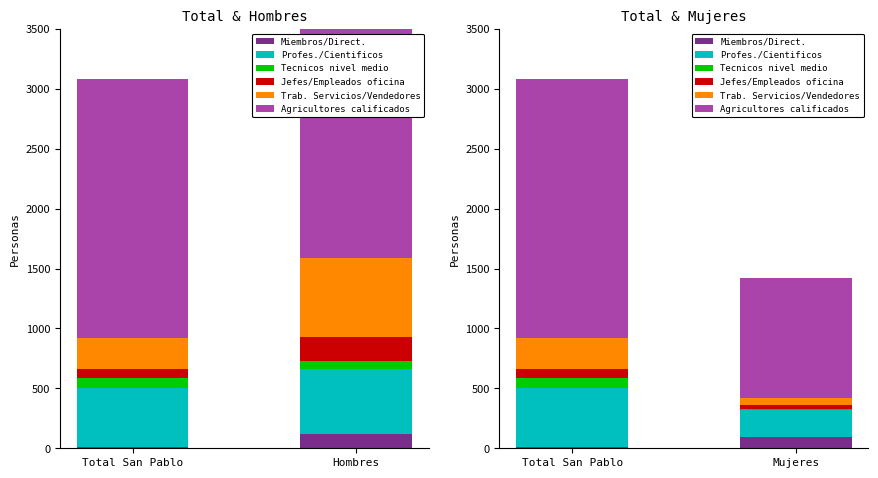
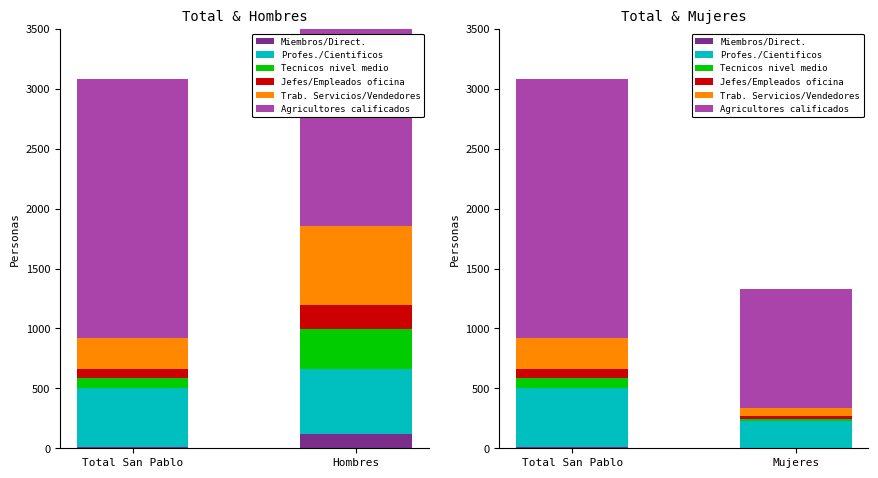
Total & Hombres, Tecnicos nivel medio, Hombres: 70 -> 330
Total & Mujeres, Miembros/Direct., Mujeres: 90 -> 0
